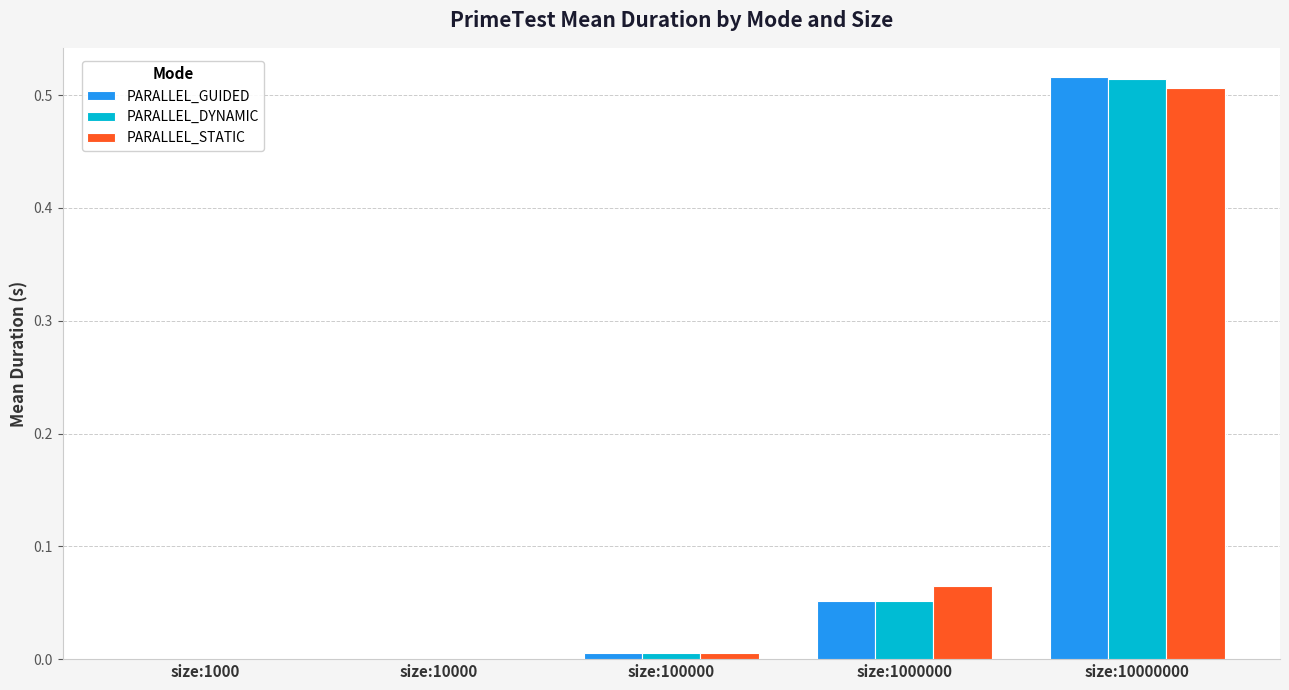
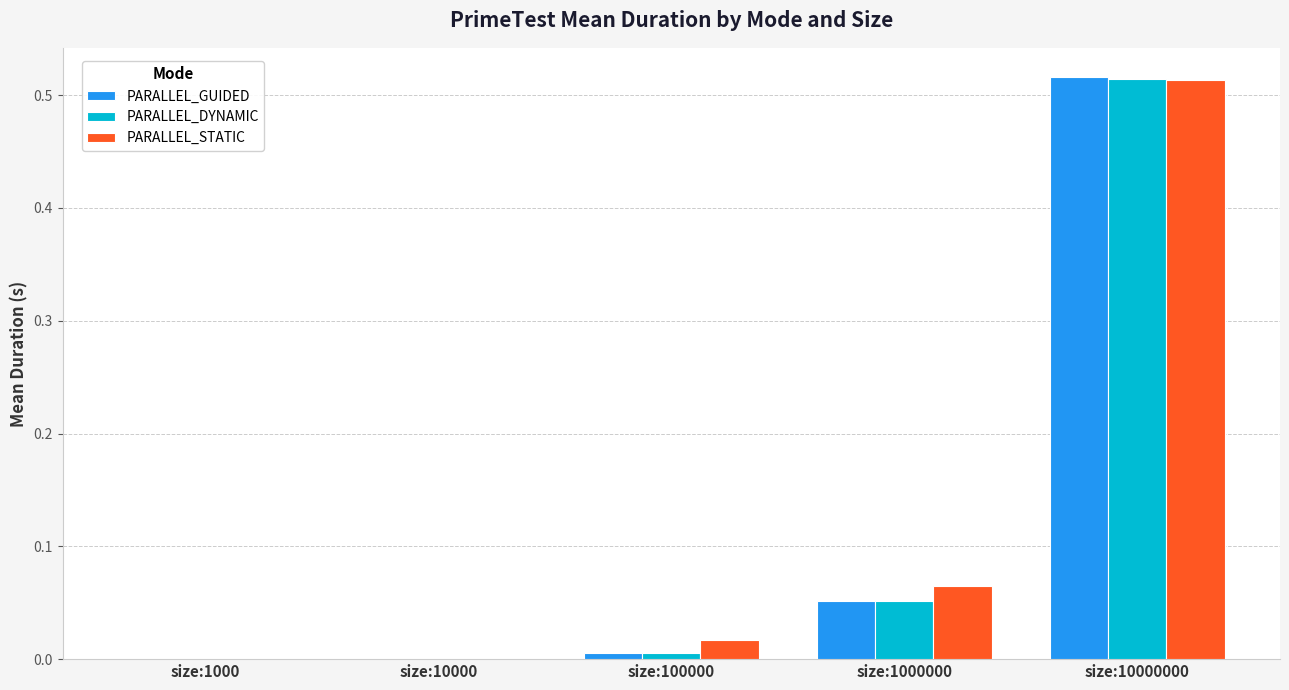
PARALLEL_STATIC, size:100000: 0.005 -> 0.017
PARALLEL_STATIC, size:10000000: 0.506 -> 0.513
